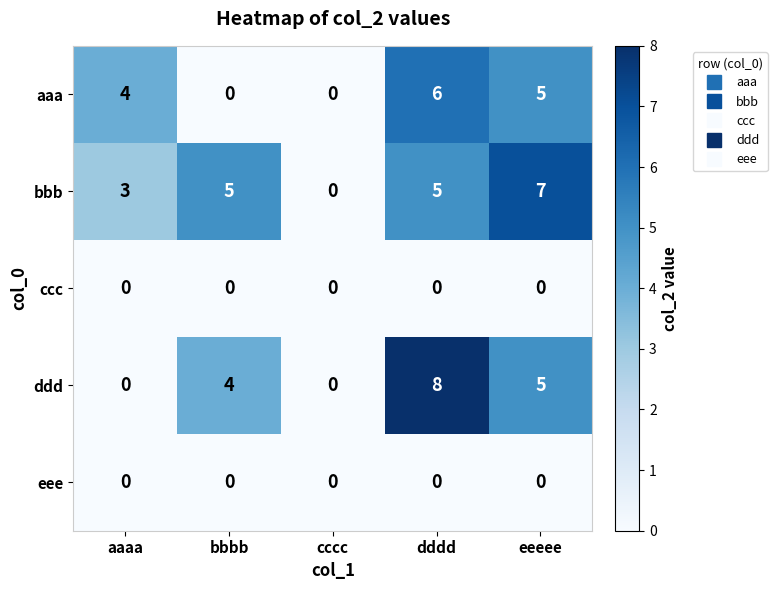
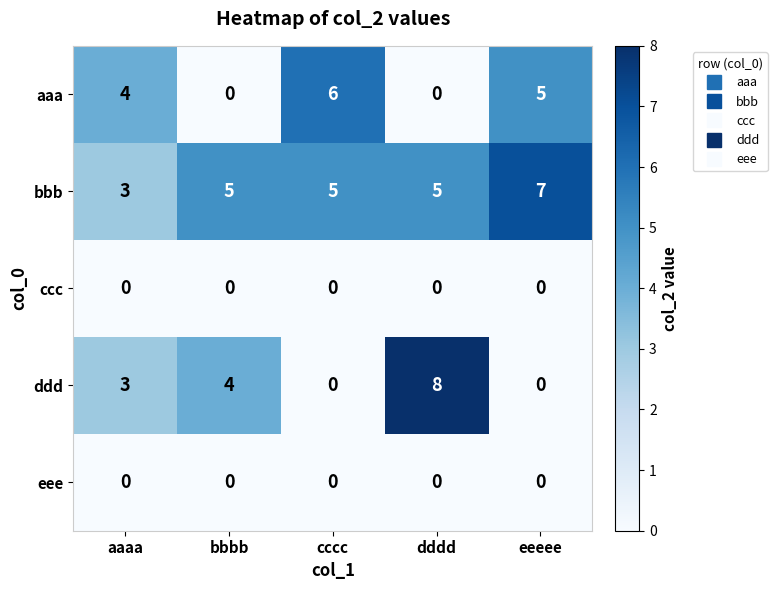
aaa, cccc: 0 -> 6
aaa, dddd: 6 -> 0
bbb, cccc: 0 -> 5
ddd, aaaa: 0 -> 3
ddd, eeeee: 5 -> 0
